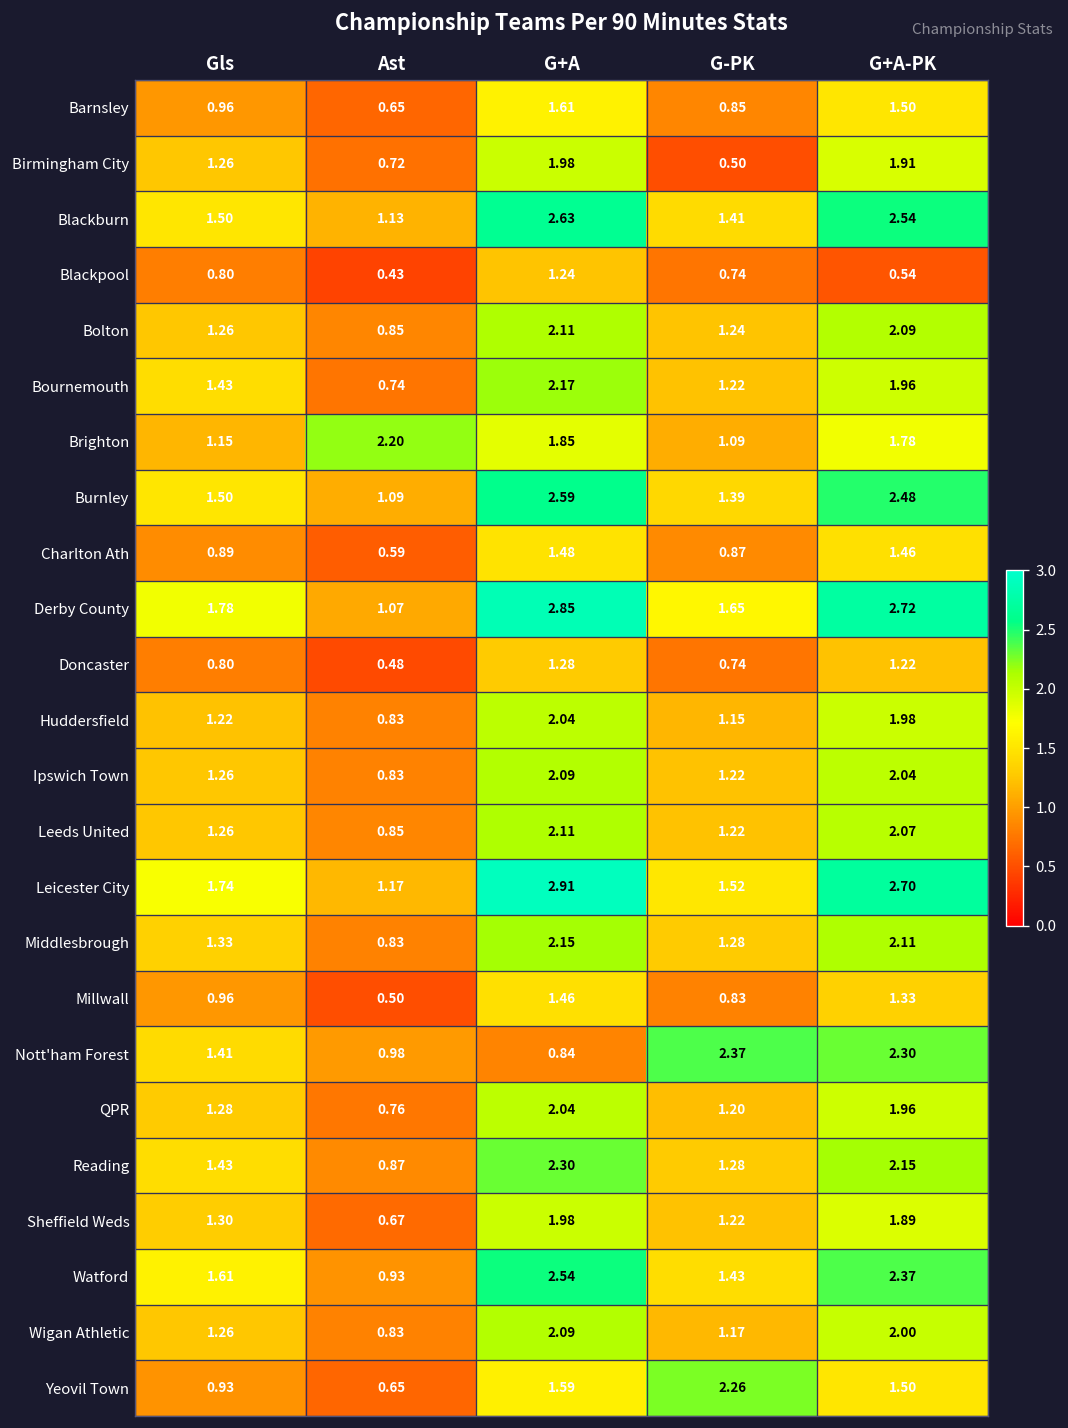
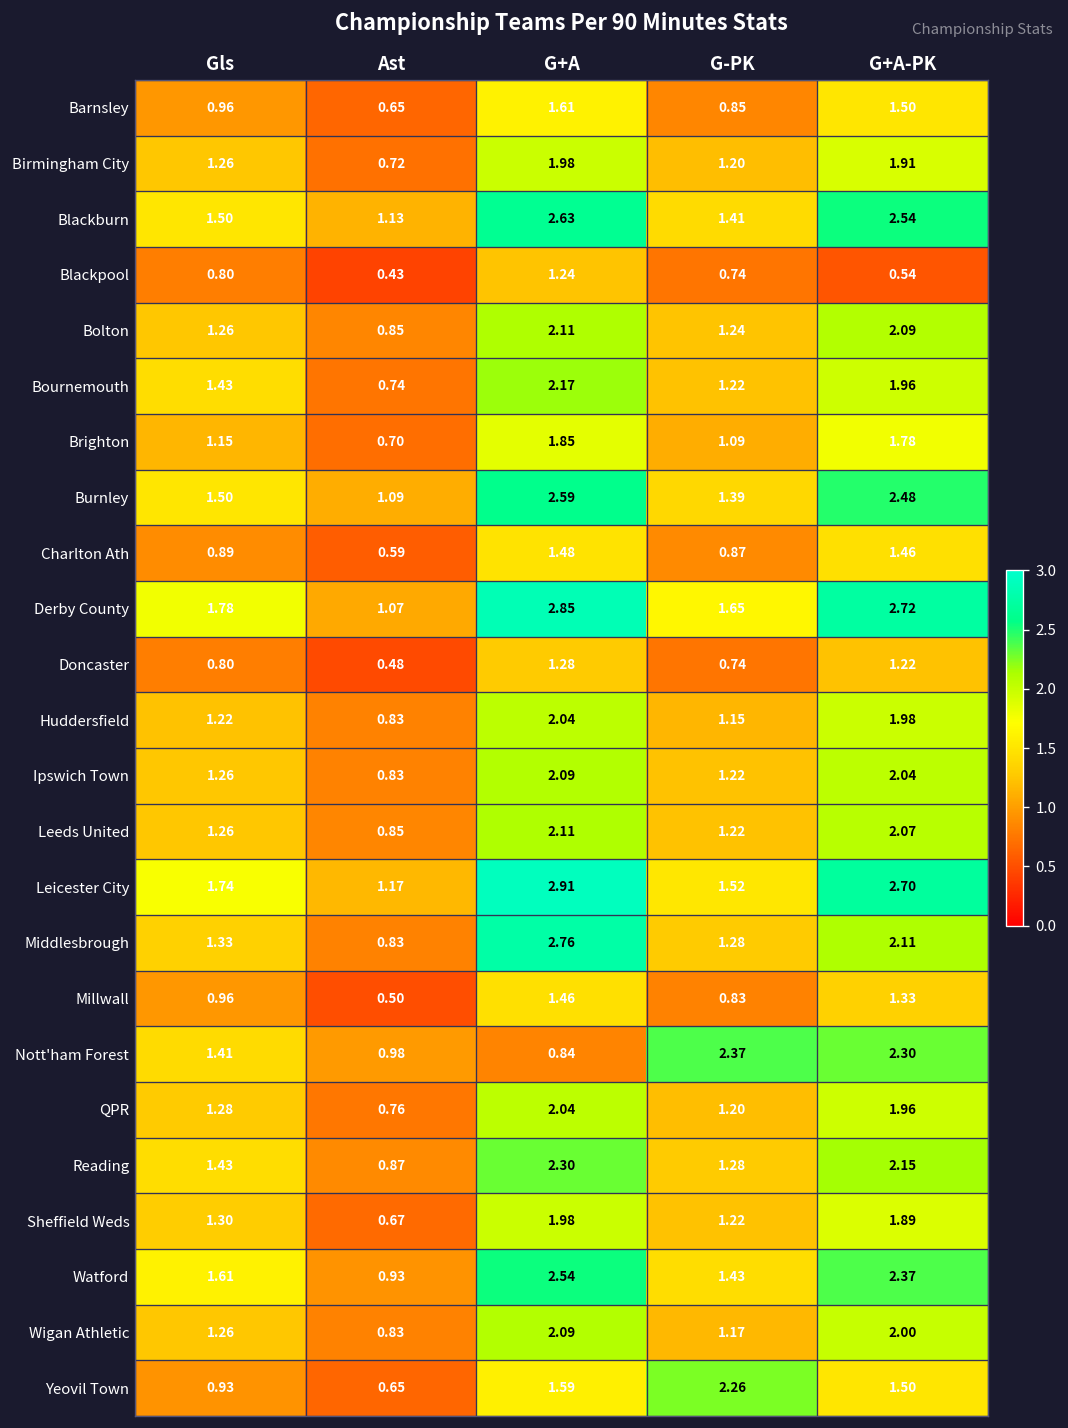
Birmingham City, G-PK: 0.50 -> 1.20
Brighton, Ast: 2.20 -> 0.70
Middlesbrough, G+A: 2.15 -> 2.76
